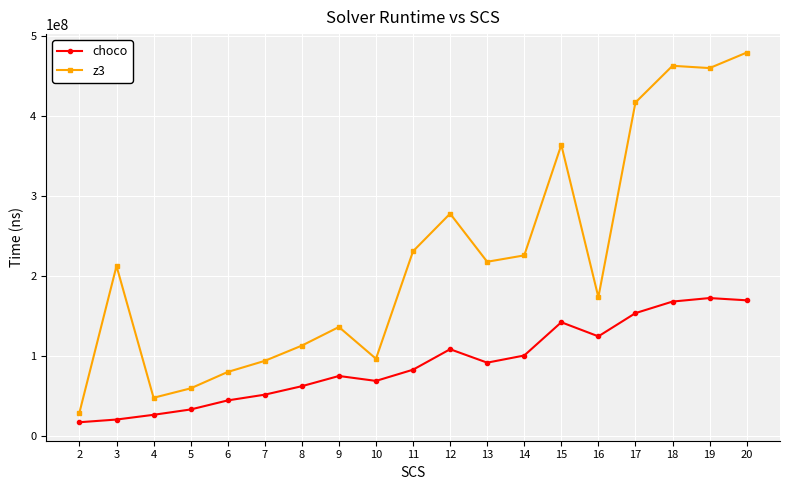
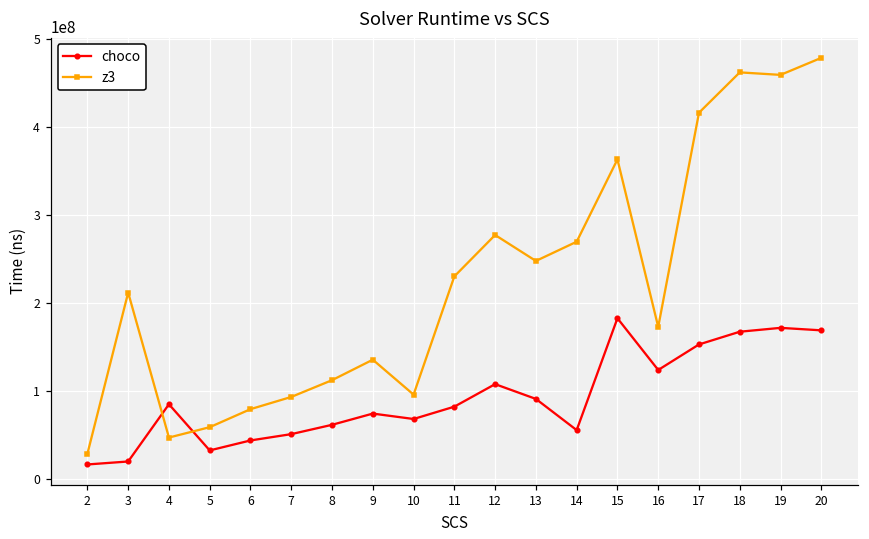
choco, 4: 30000000 -> 90000000
z3, 13: 220000000 -> 250000000
choco, 14: 100000000 -> 60000000
z3, 14: 230000000 -> 270000000
choco, 15: 140000000 -> 180000000
